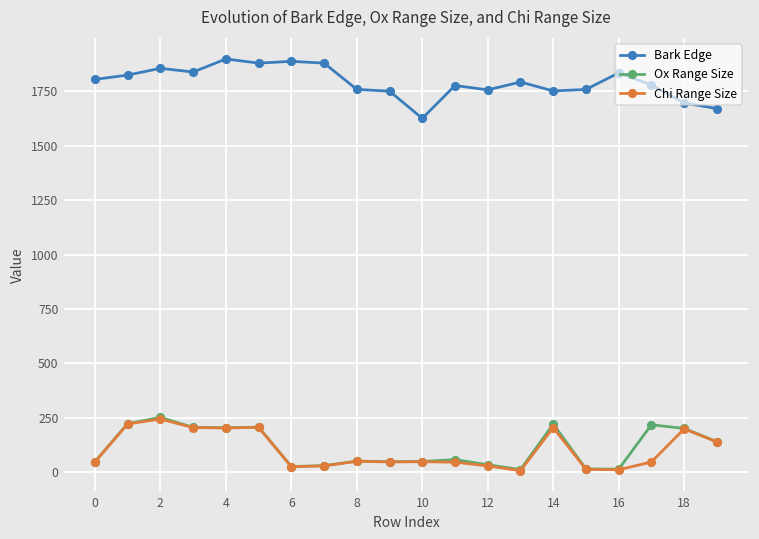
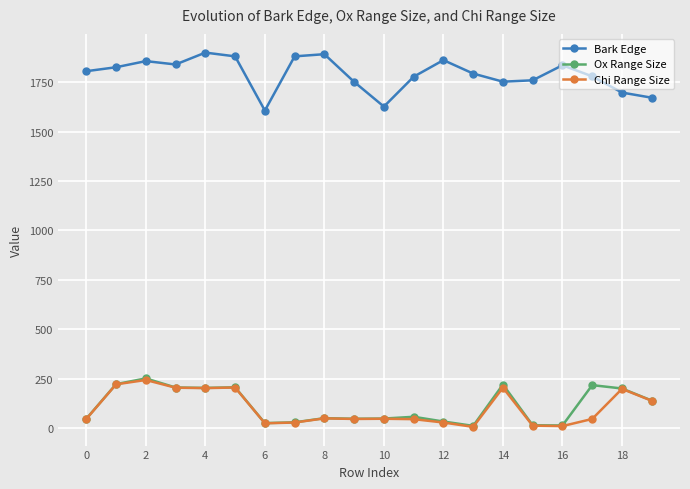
Bark Edge, 6: 1890 -> 1610
Bark Edge, 8: 1760 -> 1890
Bark Edge, 12: 1760 -> 1860
